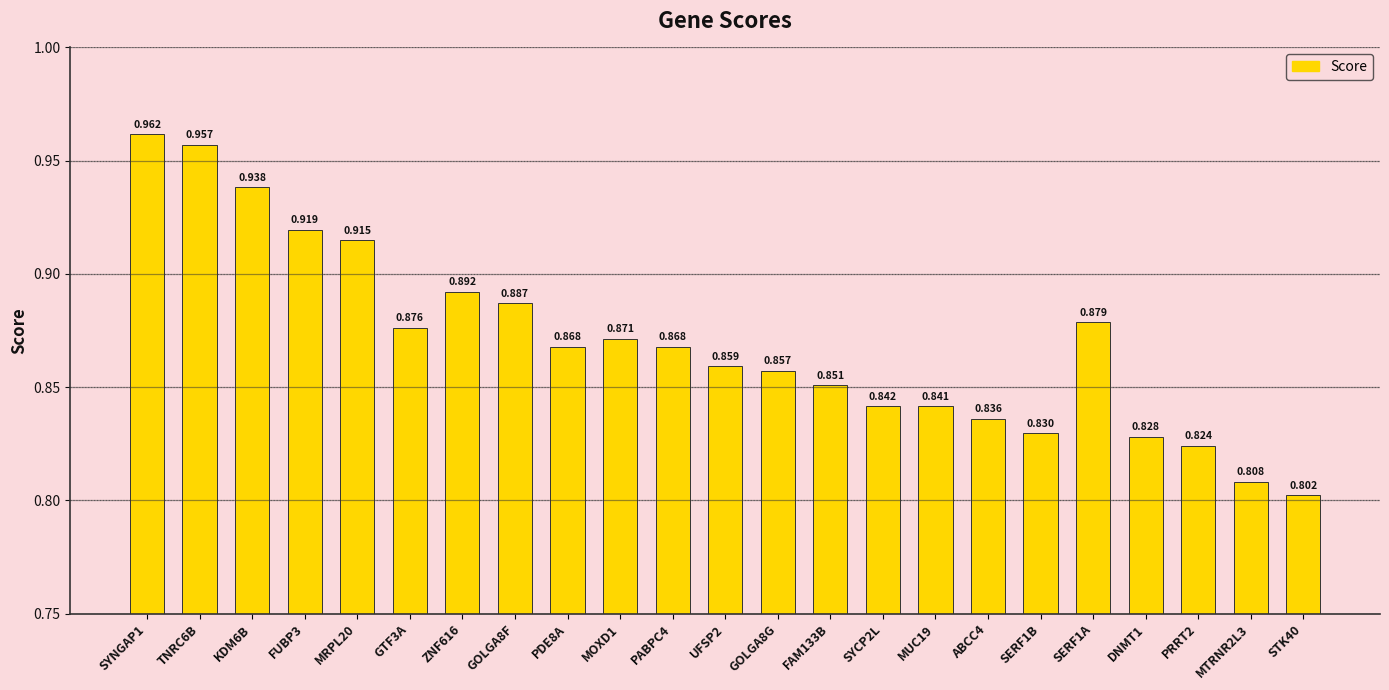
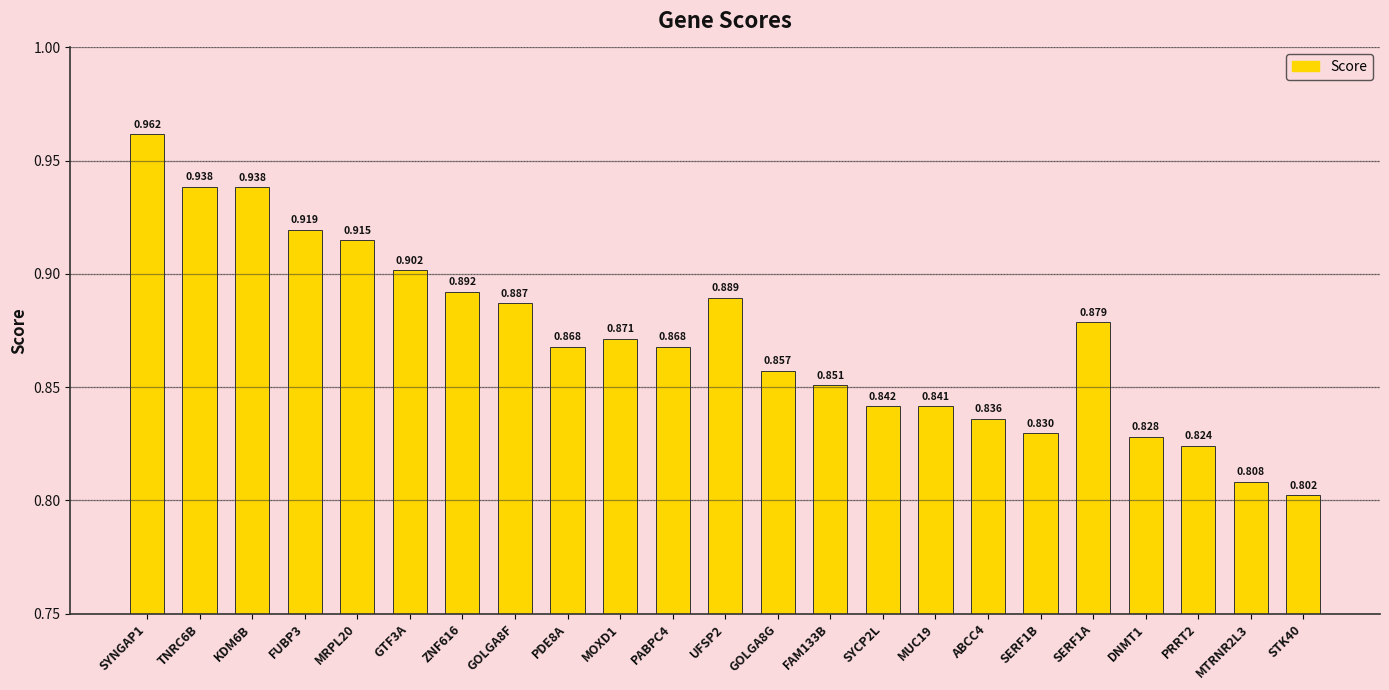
TNRC6B: 0.957 -> 0.938
GTF3A: 0.876 -> 0.902
UFSP2: 0.859 -> 0.889
